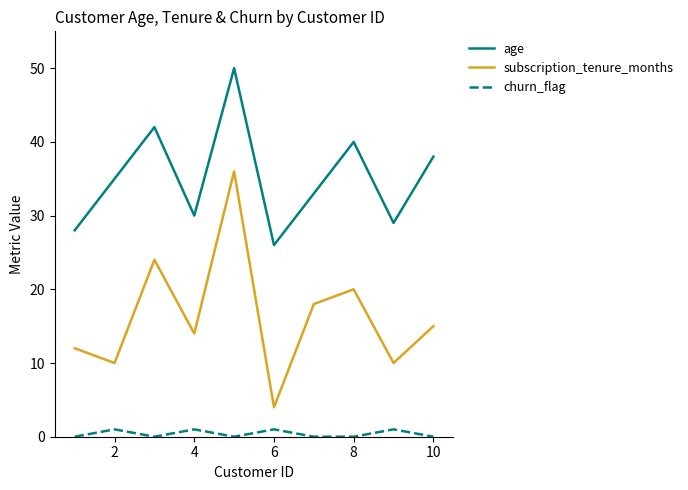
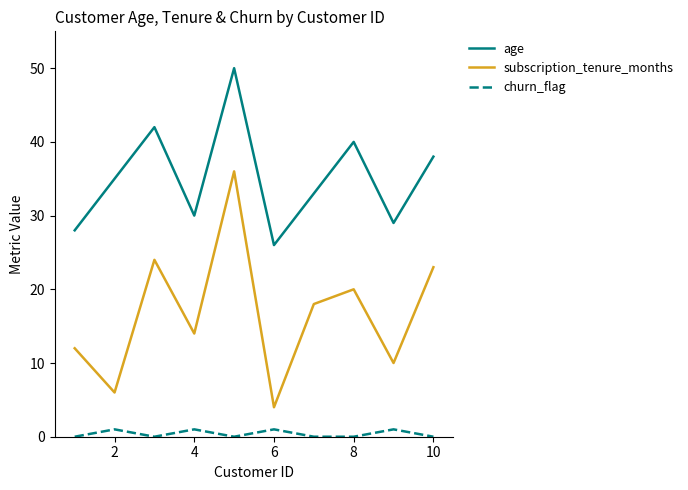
subscription_tenure_months, 2: 10 -> 6
subscription_tenure_months, 10: 15 -> 23
